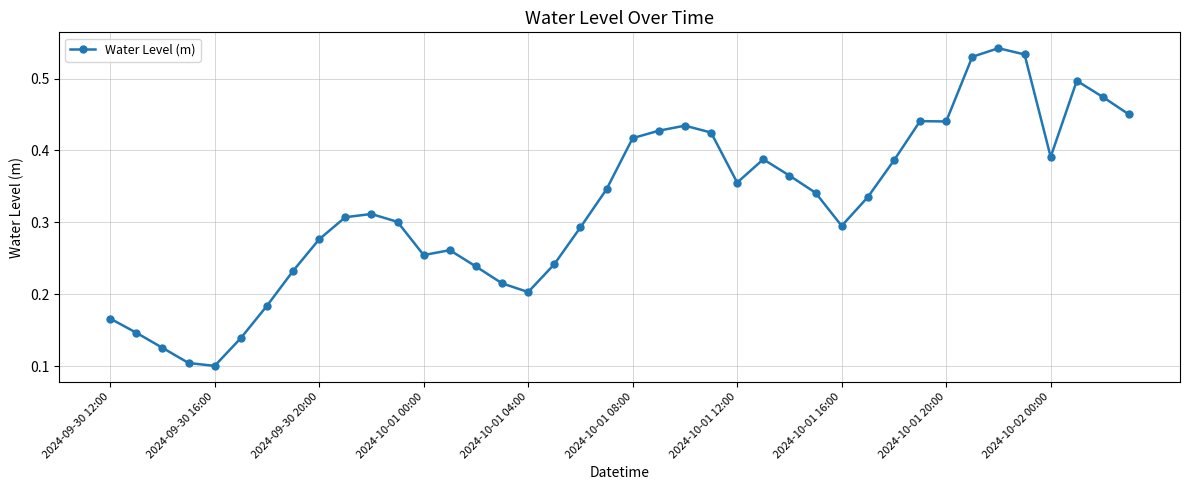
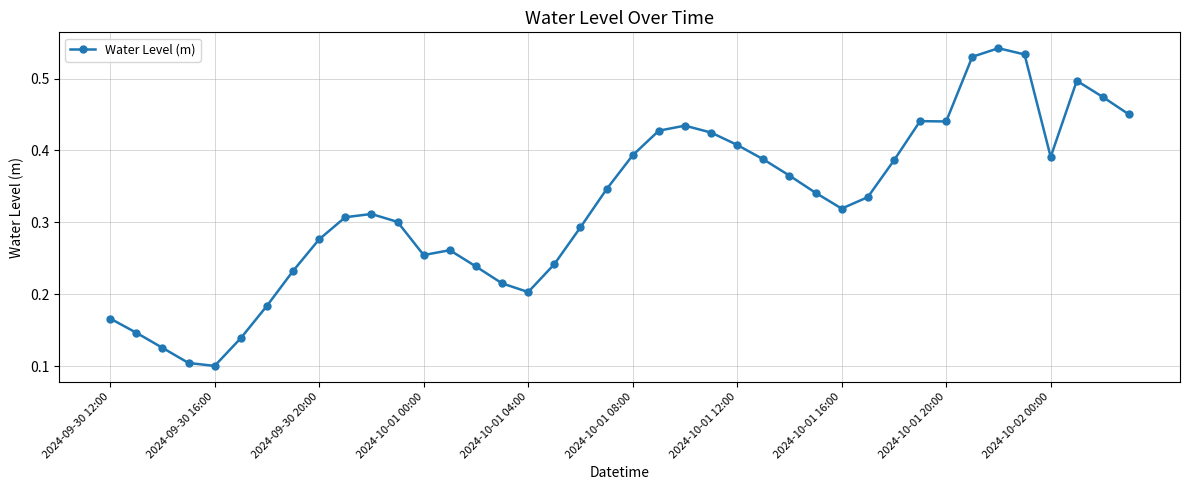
2024-10-01 08:00: 0.42 -> 0.39
2024-10-01 12:00: 0.36 -> 0.41
2024-10-01 16:00: 0.30 -> 0.32
